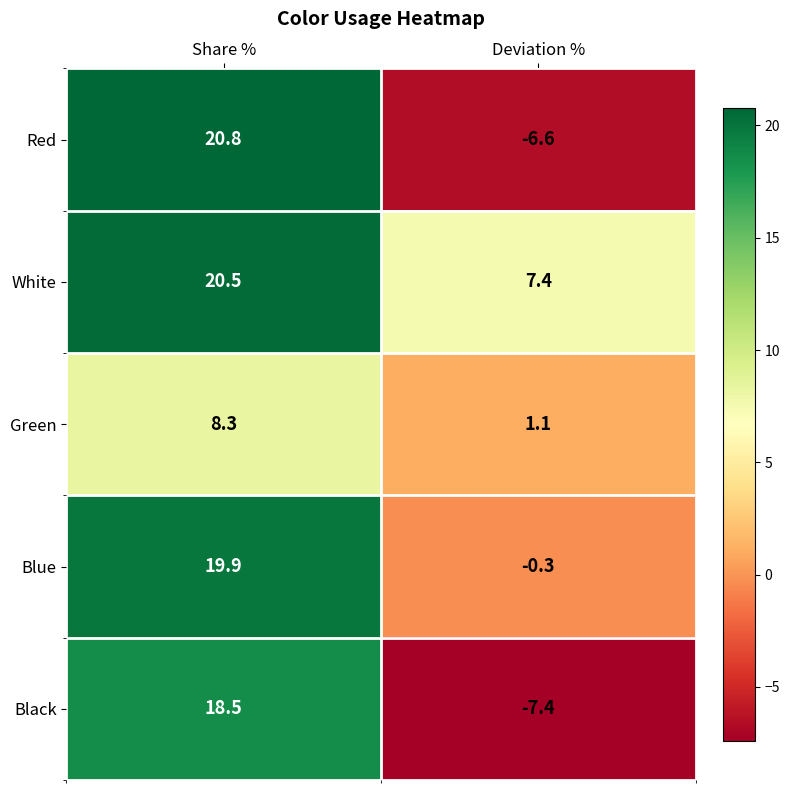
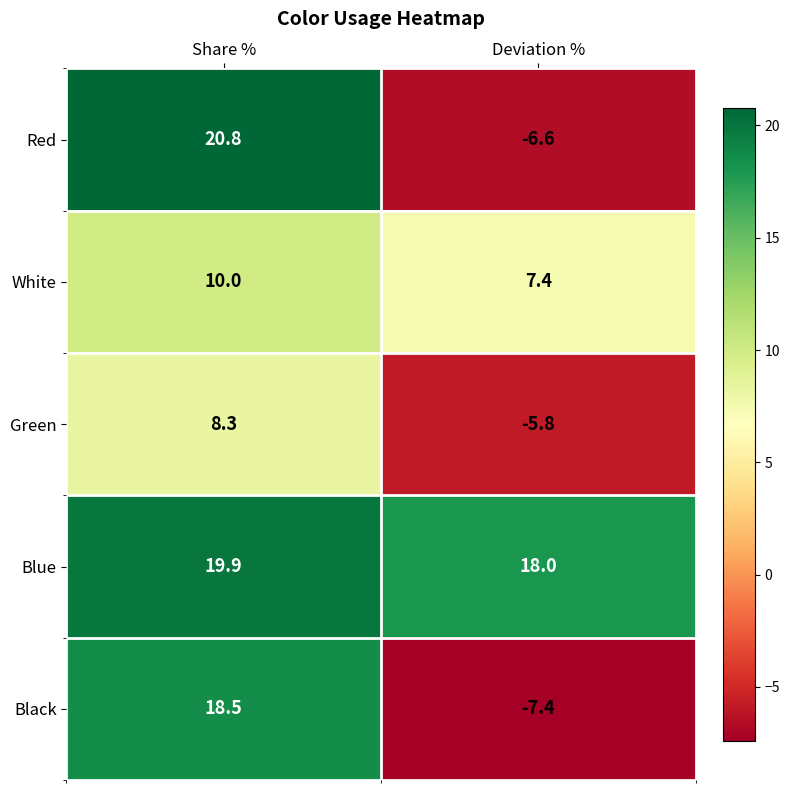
White, Share %: 20.5 -> 10.0
Green, Deviation %: 1.1 -> -5.8
Blue, Deviation %: -0.3 -> 18.0
